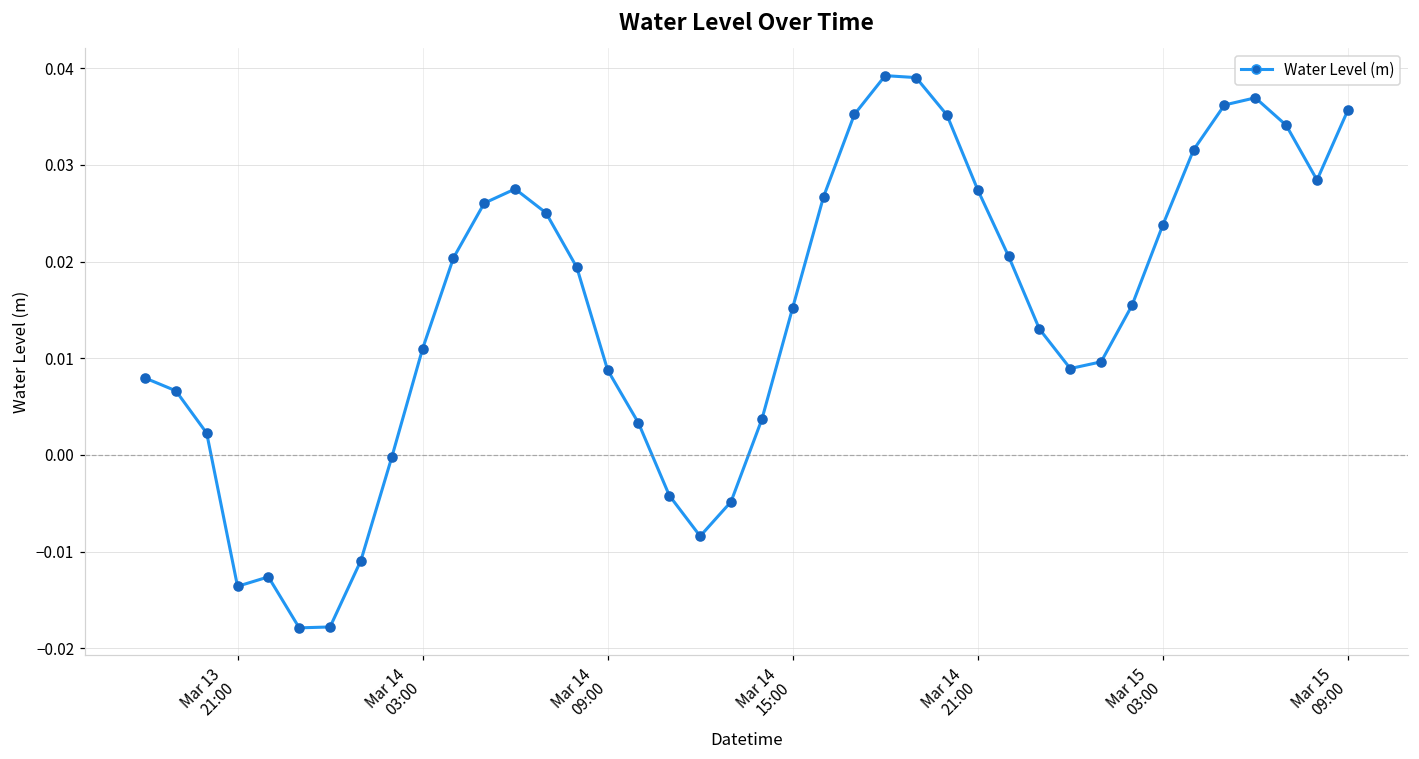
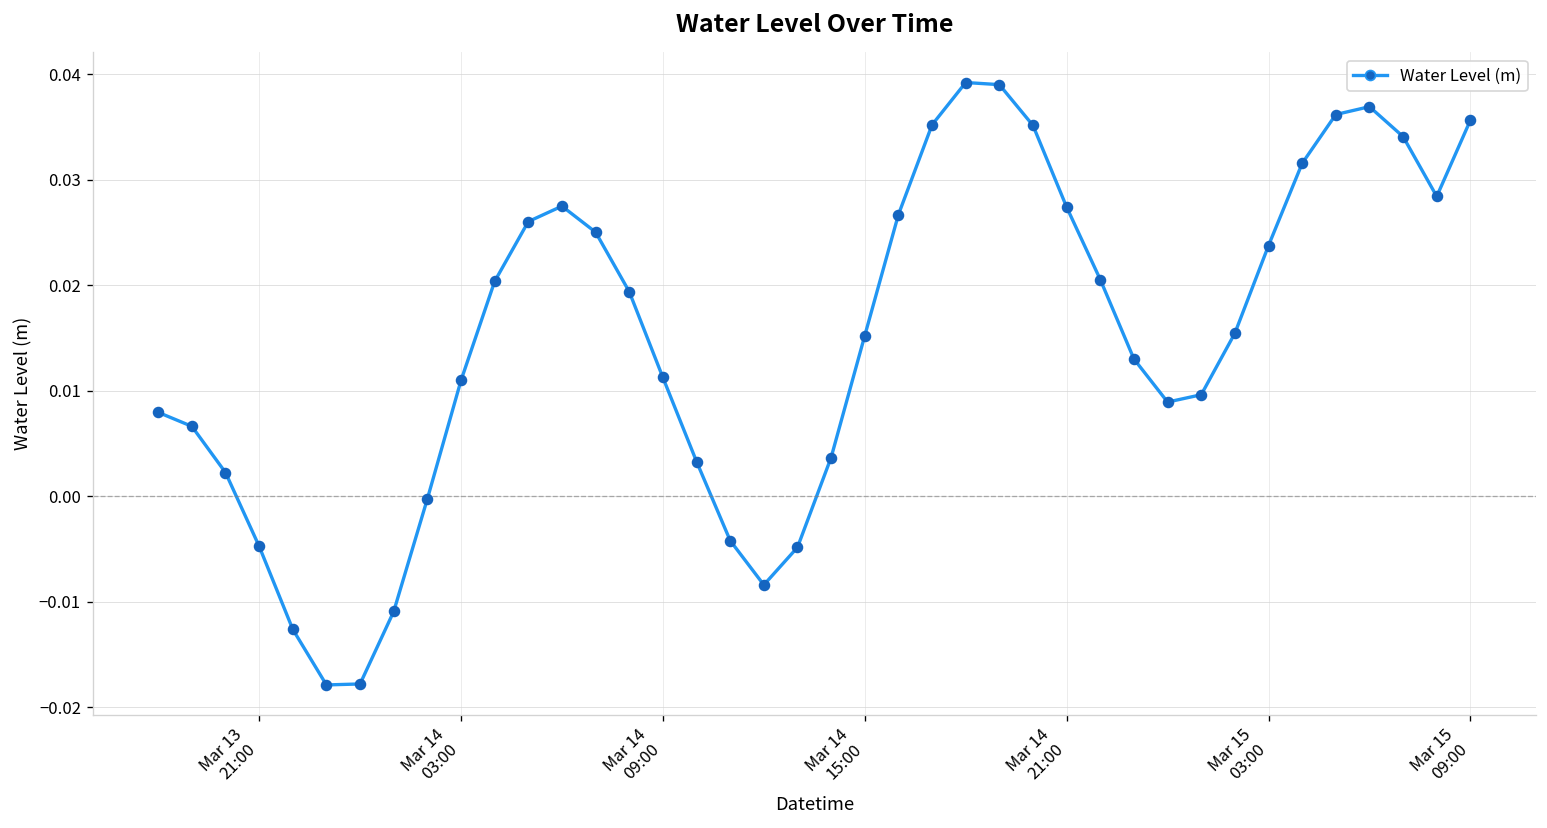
Mar 13 21:00: -0.014 -> -0.005
Mar 14 09:00: 0.009 -> 0.011
